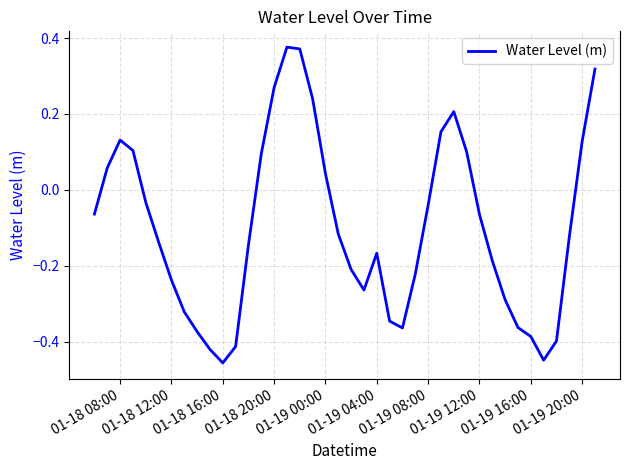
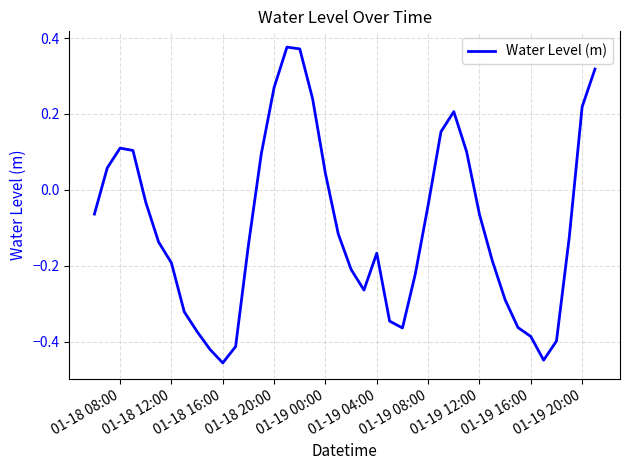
01-18 08:00: 0.13 -> 0.11
01-18 12:00: -0.24 -> -0.19
01-19 20:00: 0.13 -> 0.22
